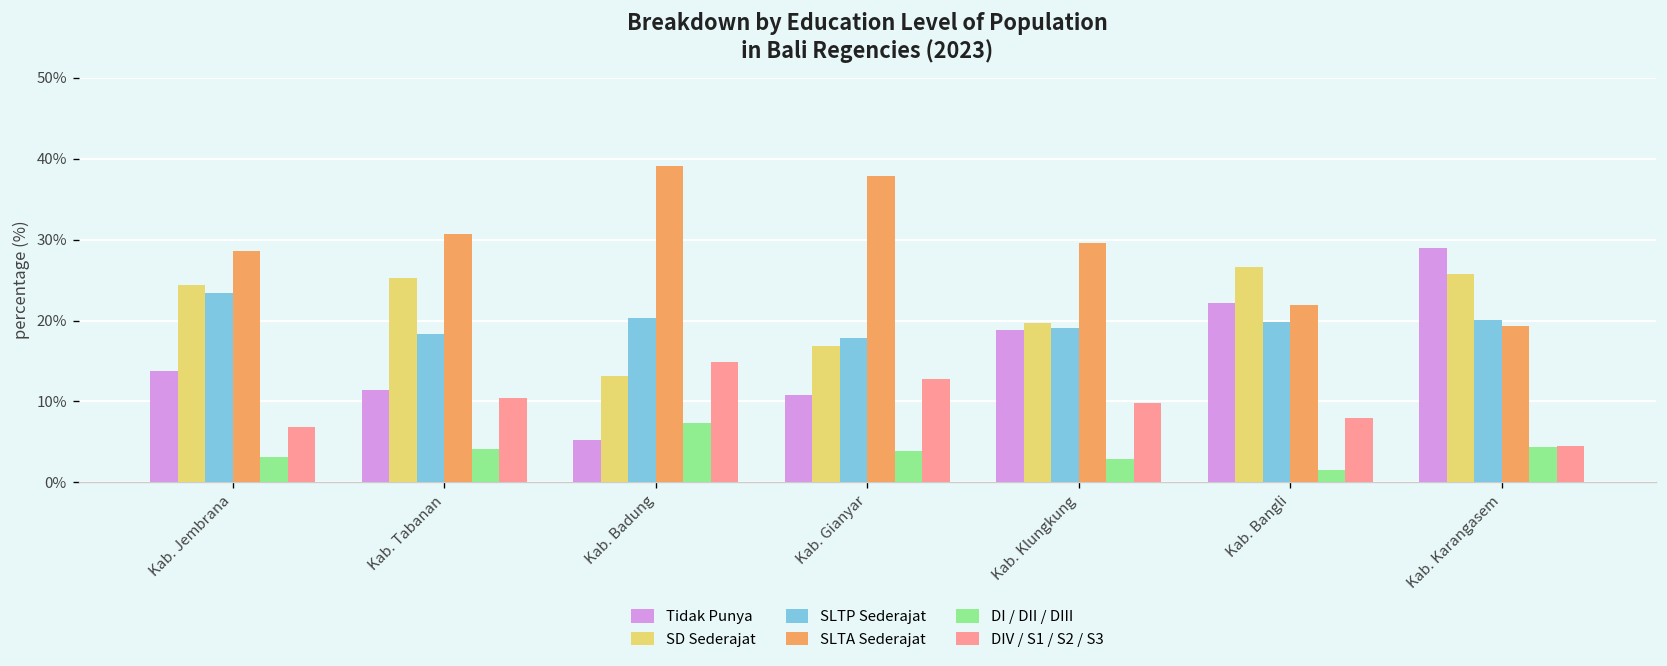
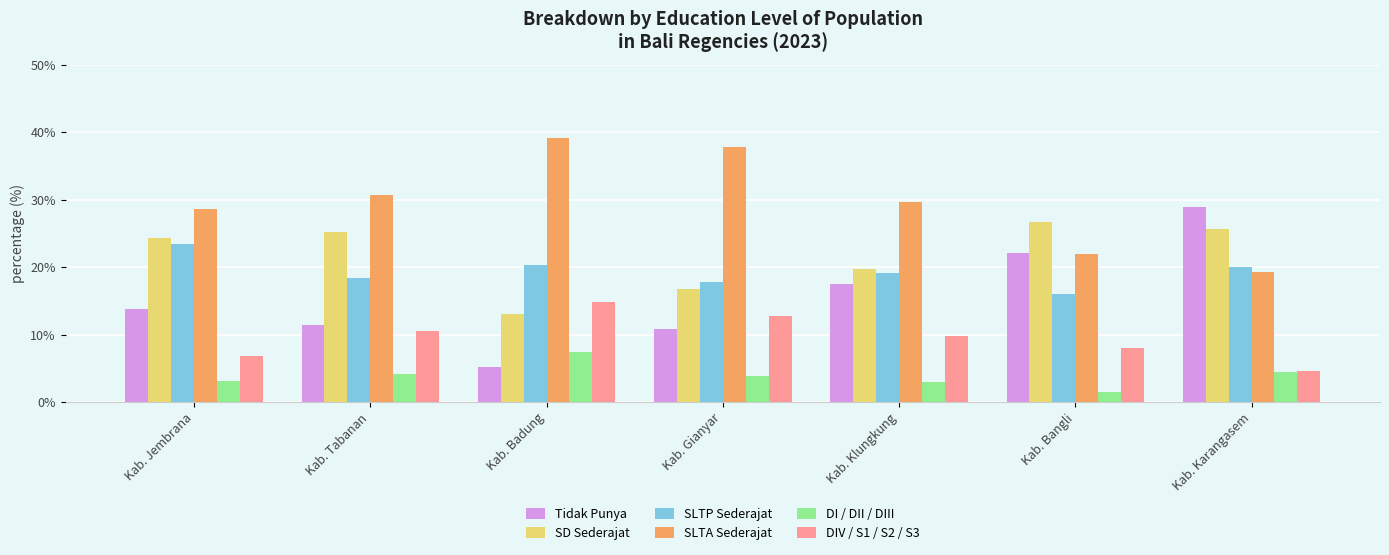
Tidak Punya, Kab. Klungkung: 19% -> 17%
SLTP Sederajat, Kab. Bangli: 20% -> 16%
